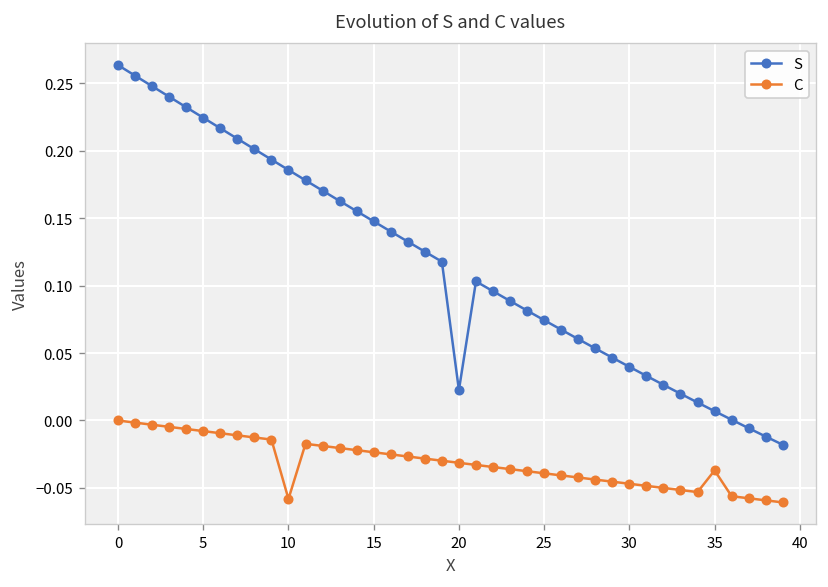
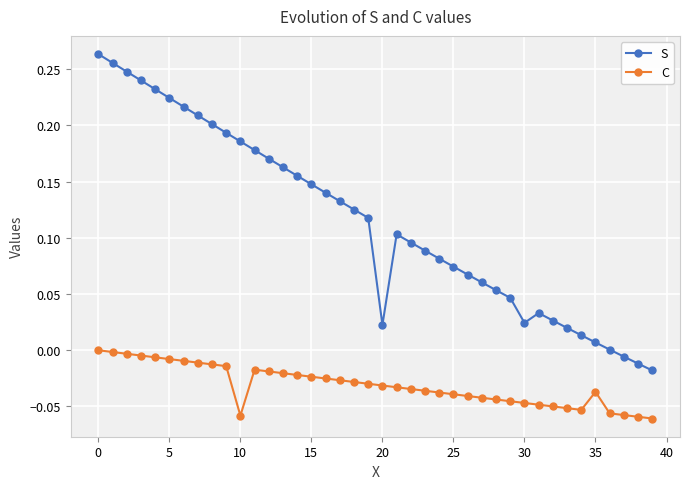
S, 30: 0.040 -> 0.024
